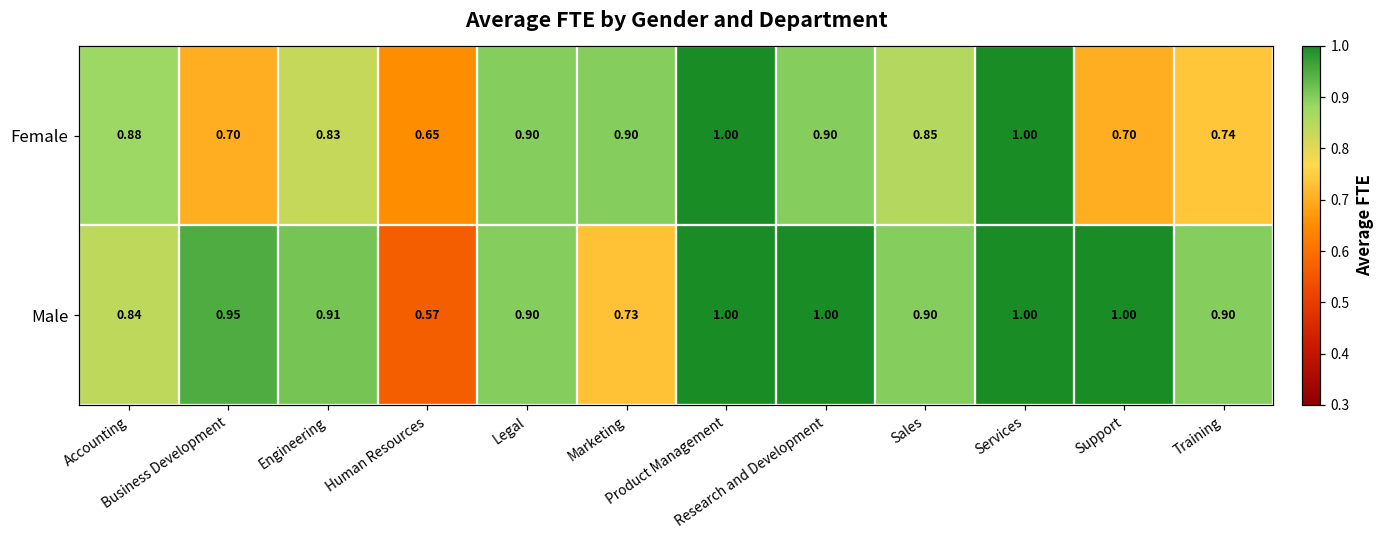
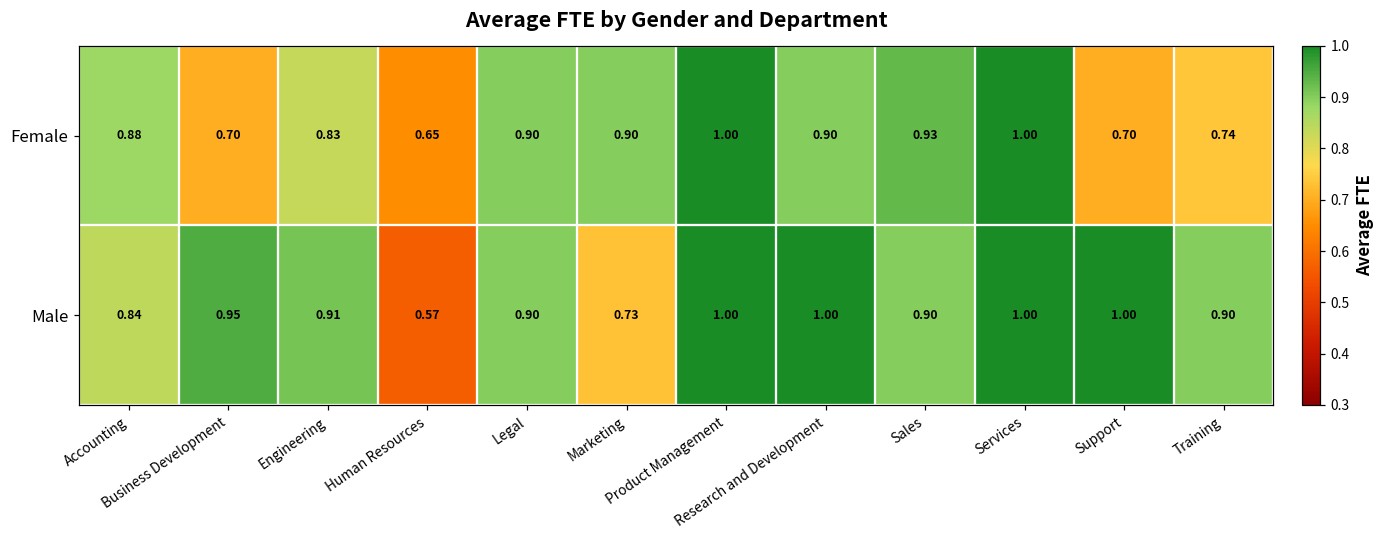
Female, Sales: 0.85 -> 0.93
